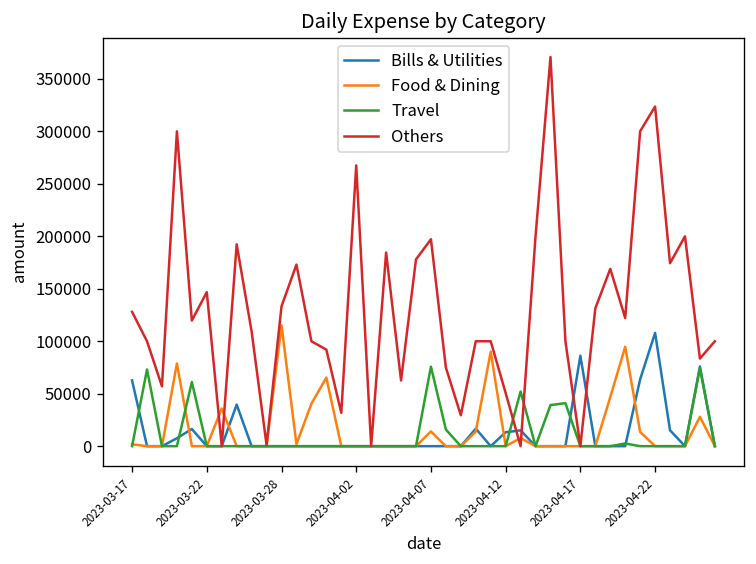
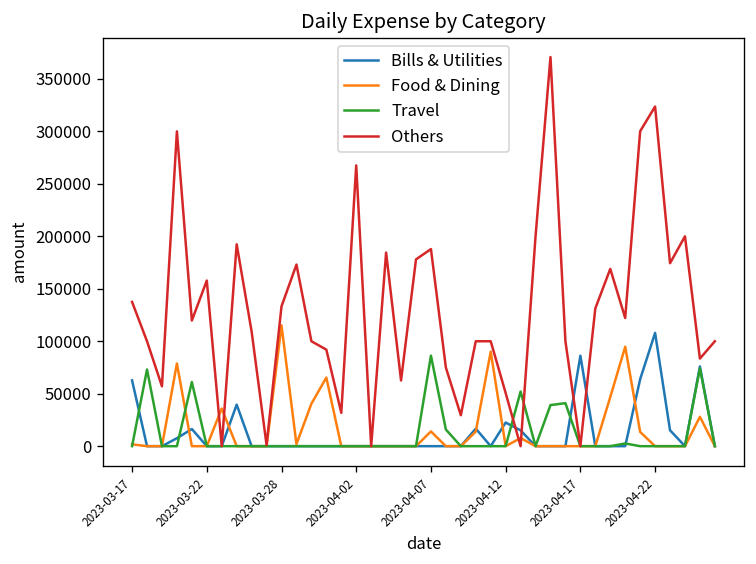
Others, 2023-03-17: 130000 -> 140000
Others, 2023-03-22: 150000 -> 160000
Travel, 2023-04-07: 80000 -> 90000
Others, 2023-04-07: 200000 -> 190000
Bills & Utilities, 2023-04-12: 10000 -> 20000
